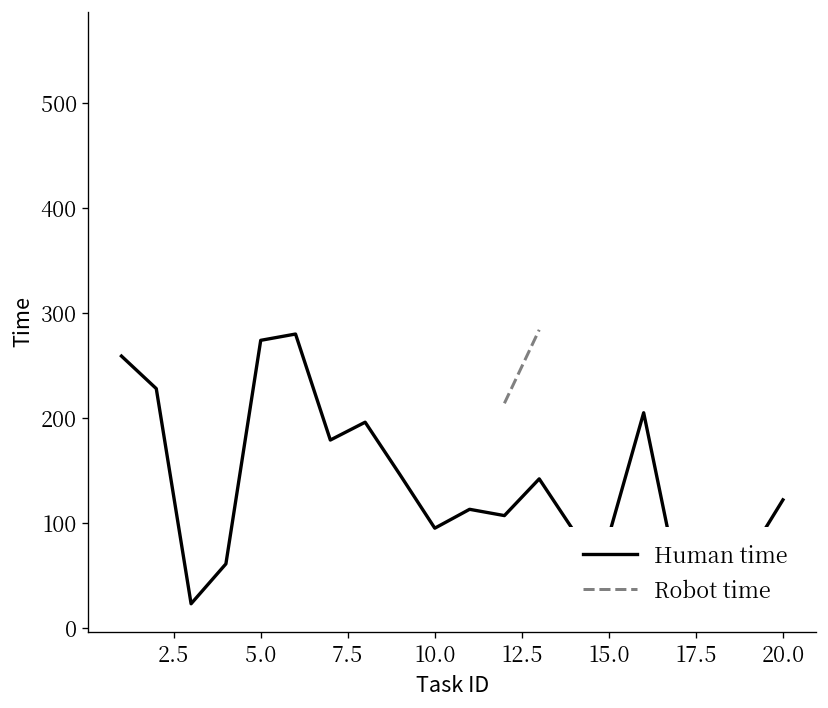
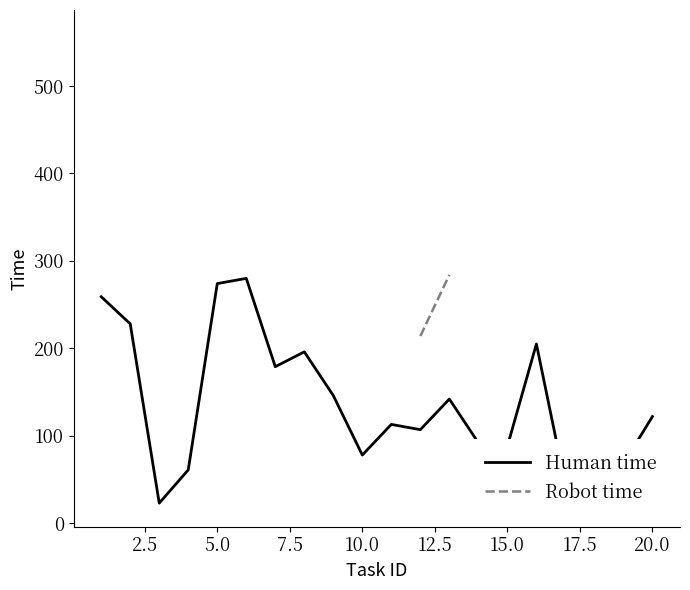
Human time, 10.0: 100 -> 80
